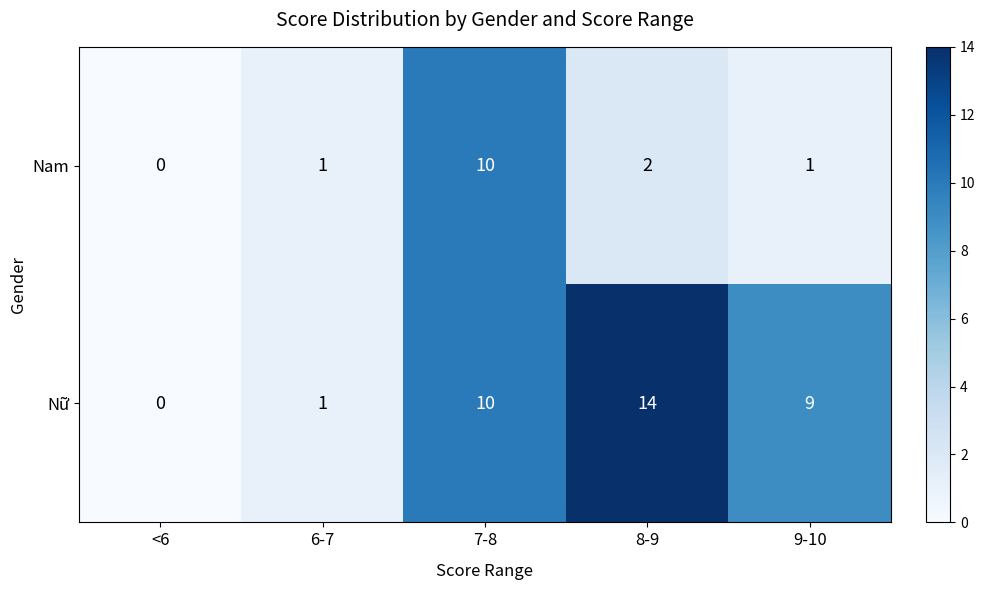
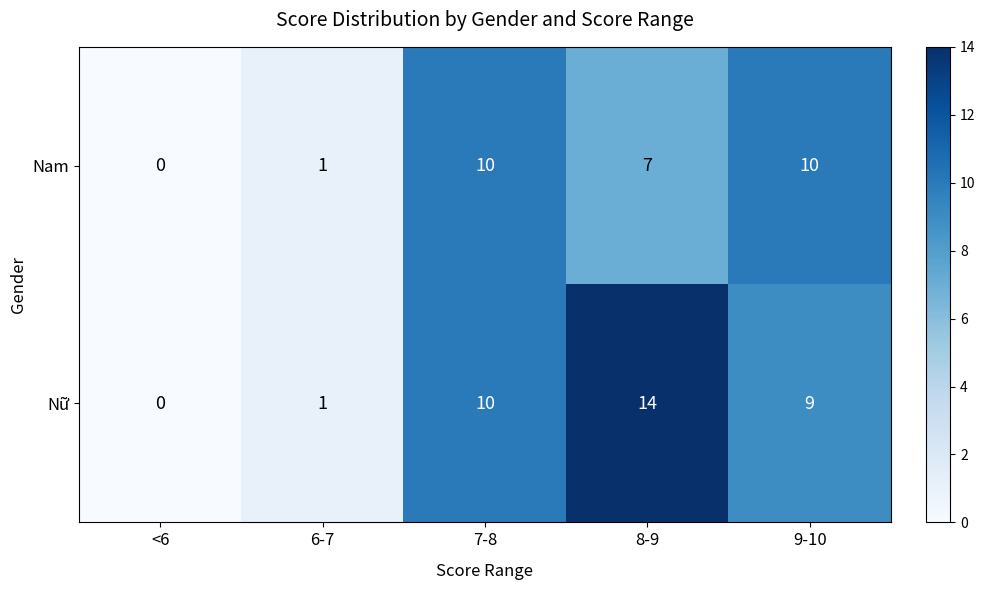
Nam, 8-9: 2 -> 7
Nam, 9-10: 1 -> 10
